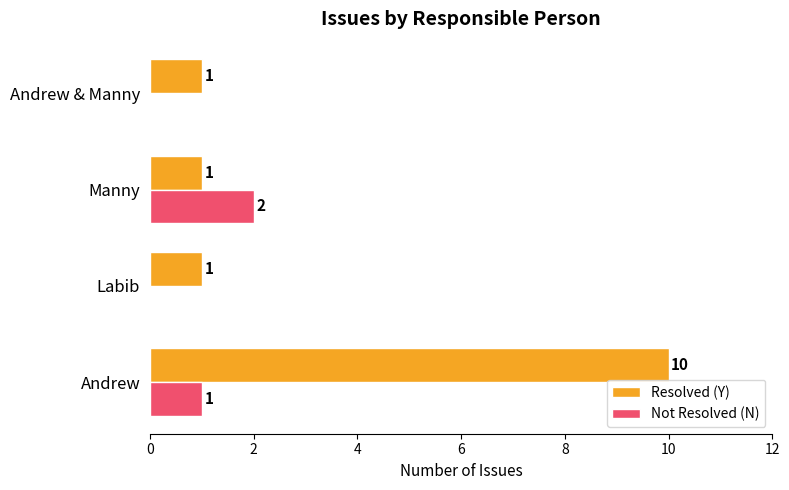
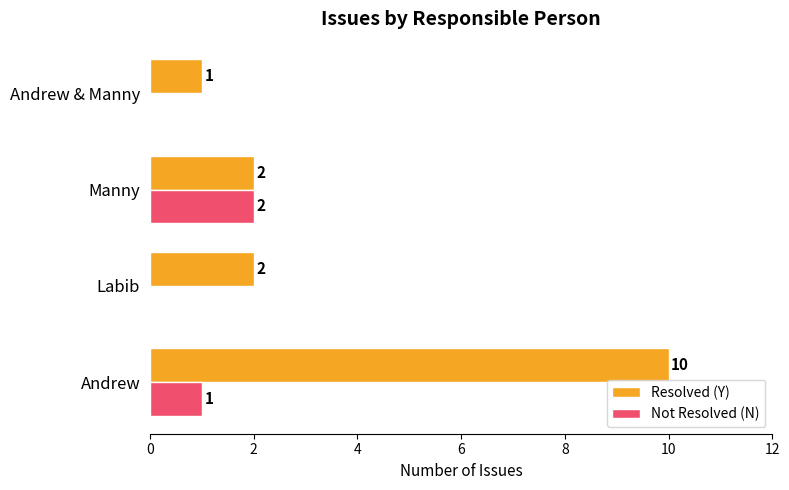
Resolved (Y), Manny: 1 -> 2
Resolved (Y), Labib: 1 -> 2
